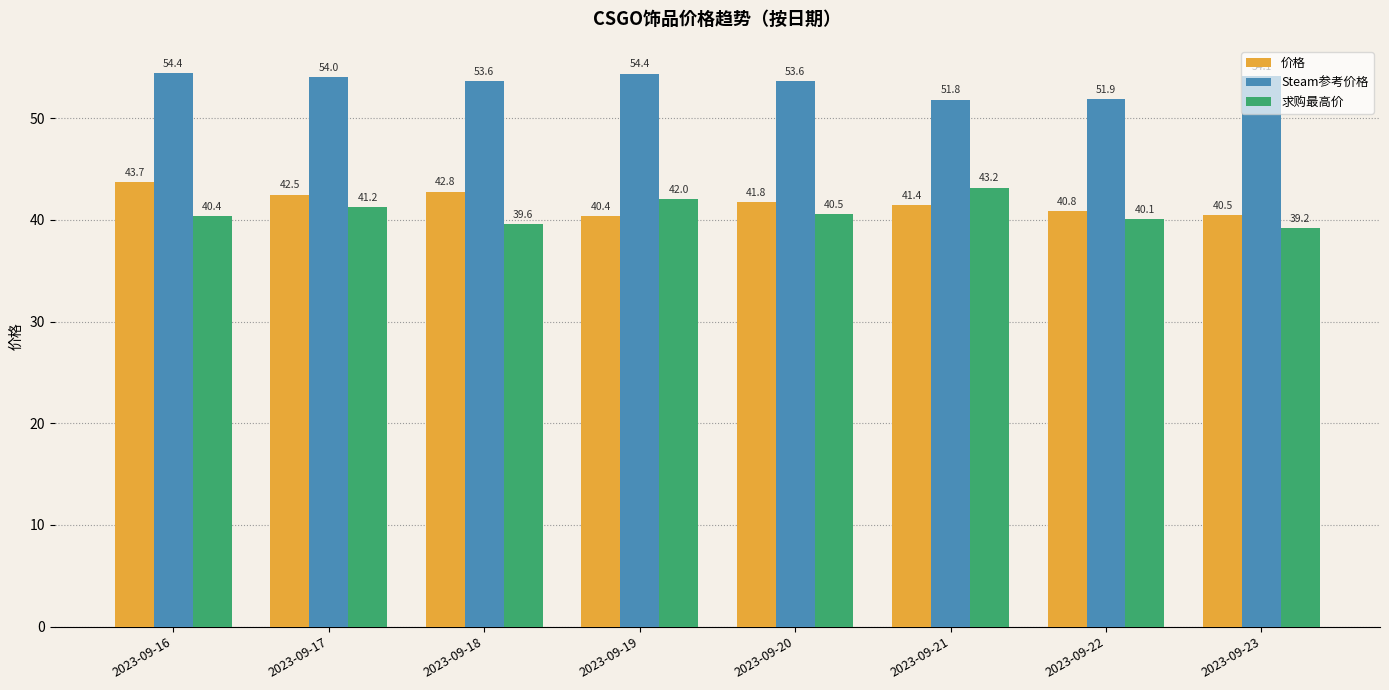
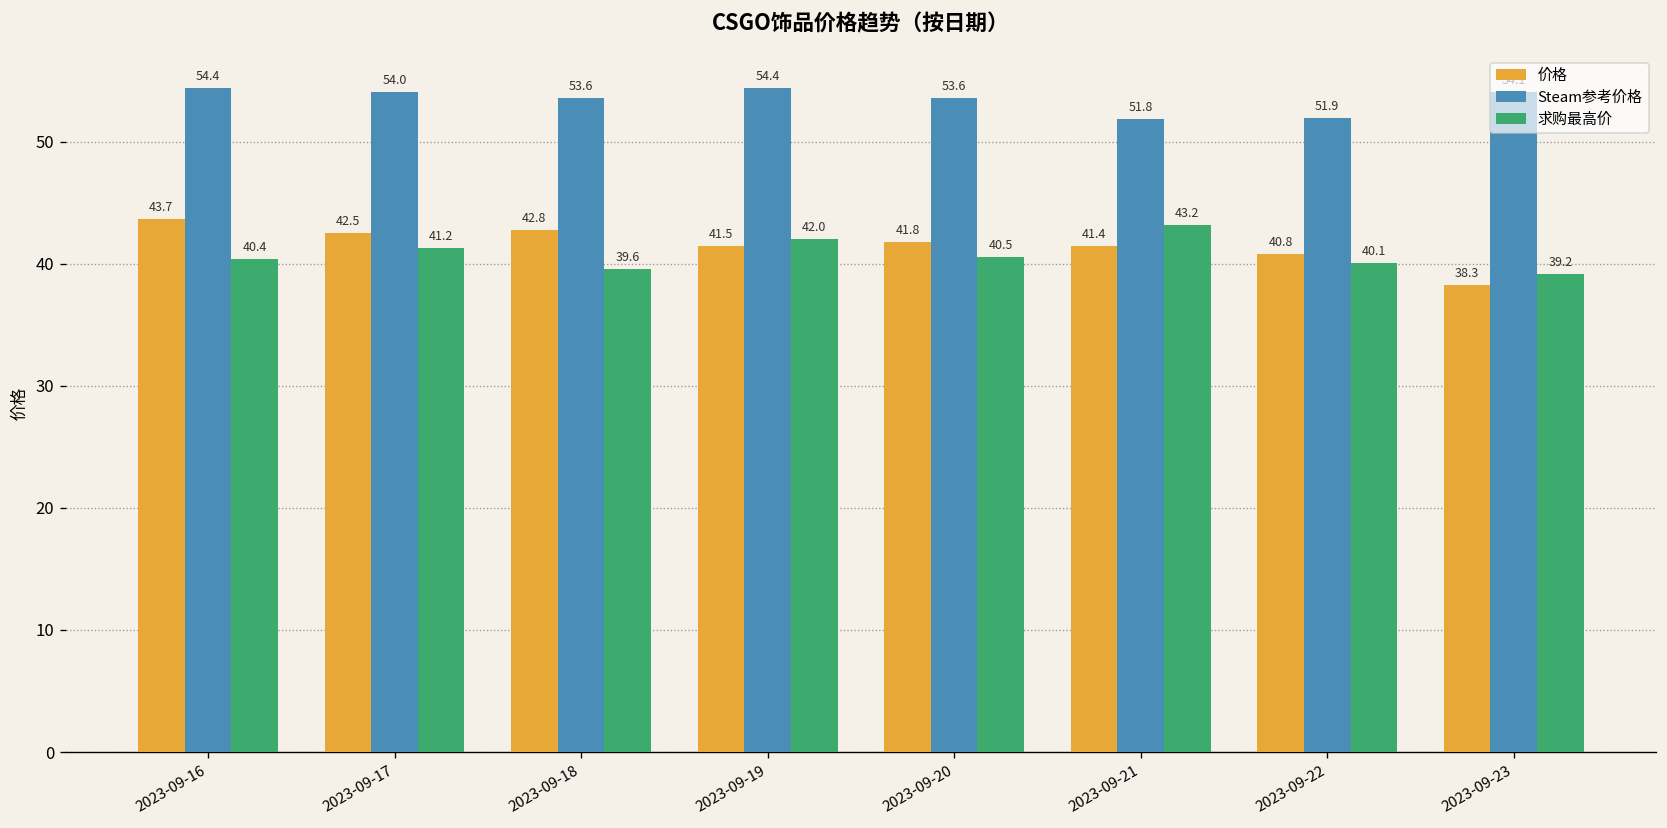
价格, 2023-09-19: 40.4 -> 41.5
价格, 2023-09-23: 40.5 -> 38.3
